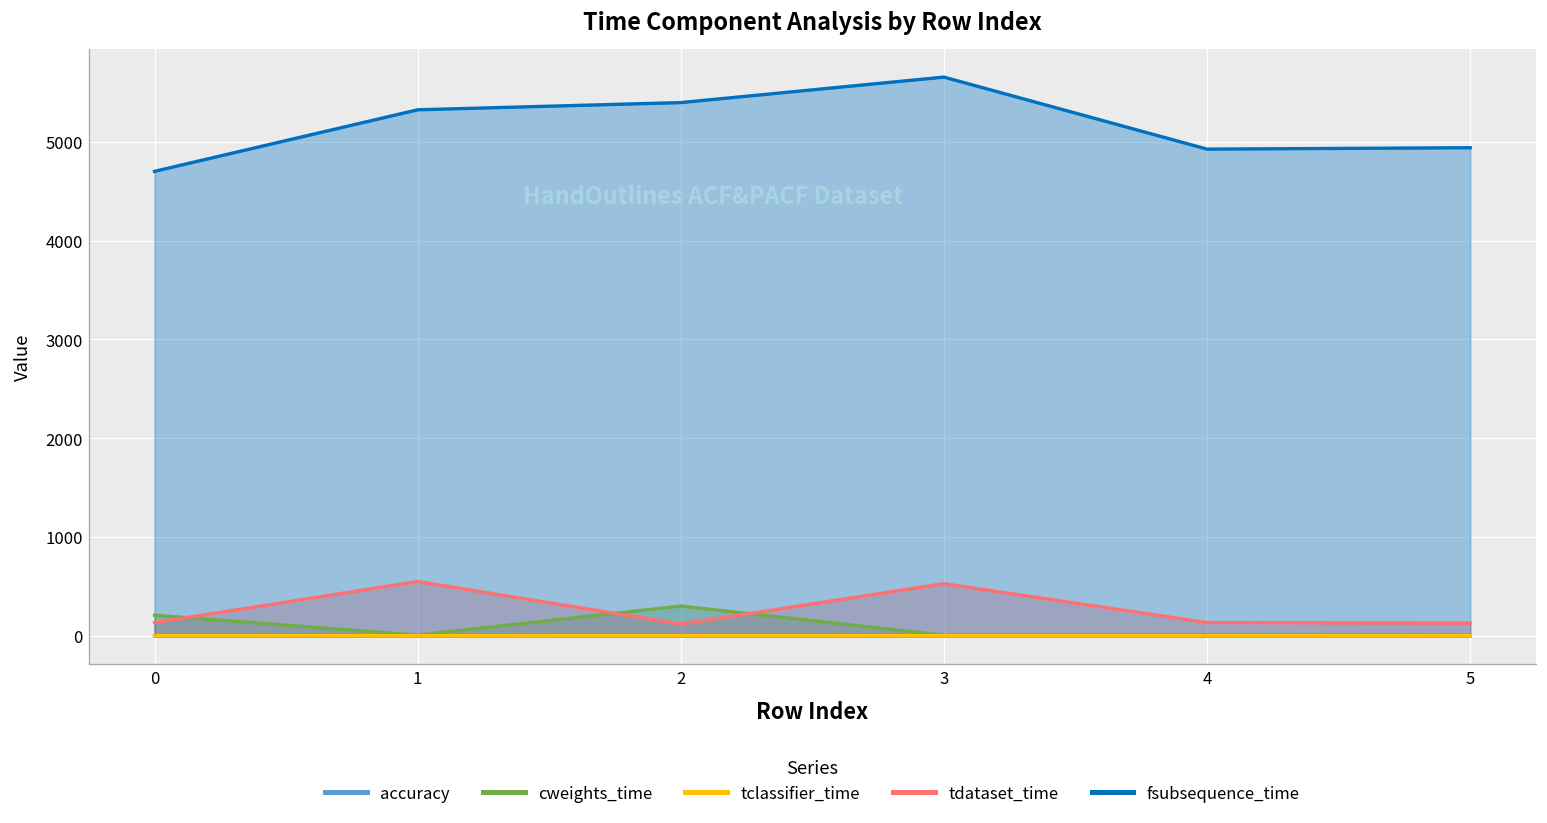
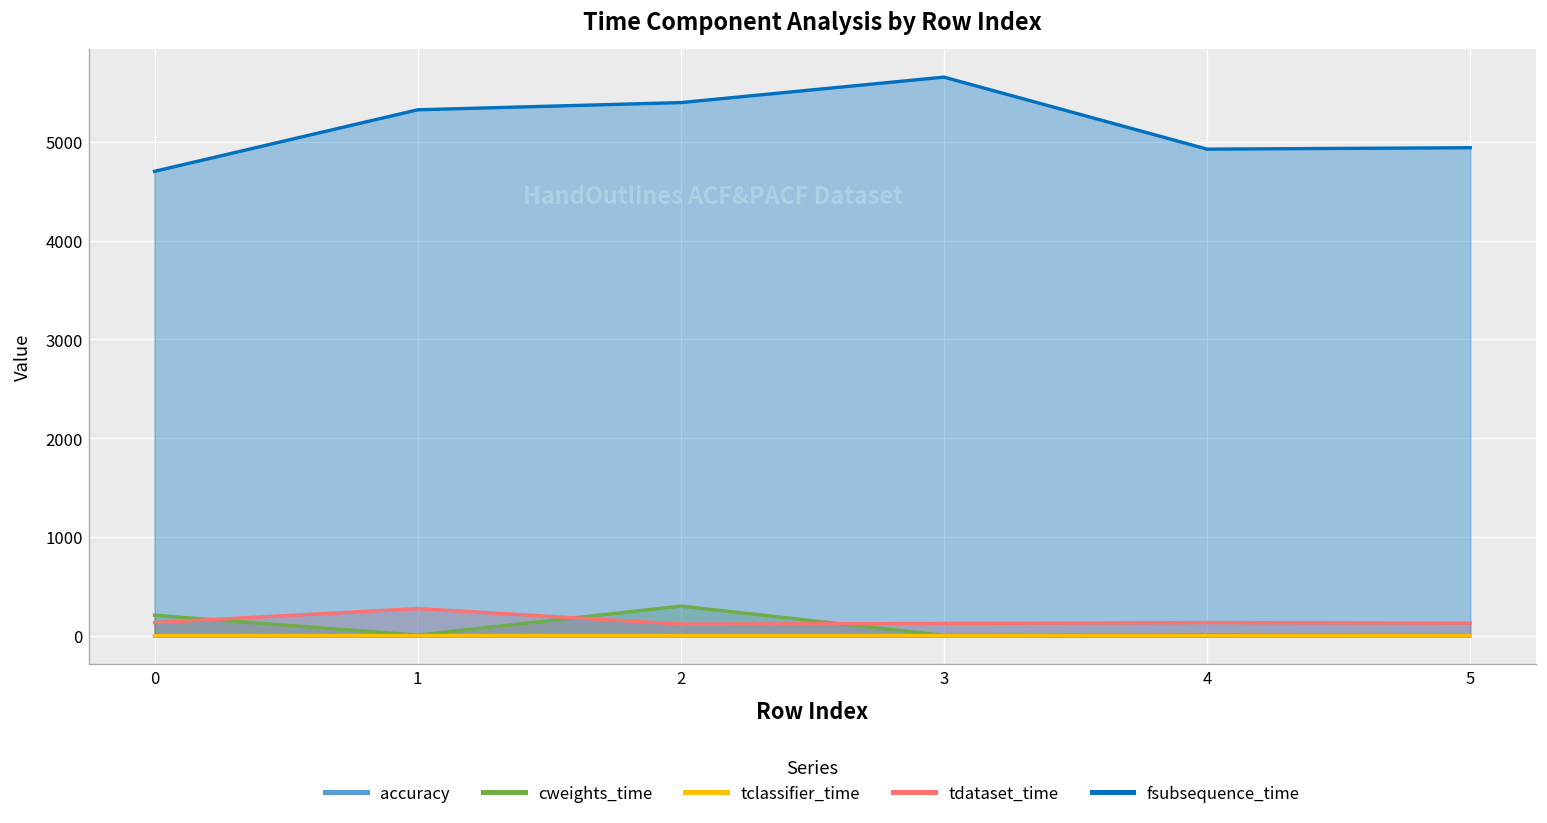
tdataset_time, 1: 600 -> 300
tdataset_time, 3: 500 -> 100
